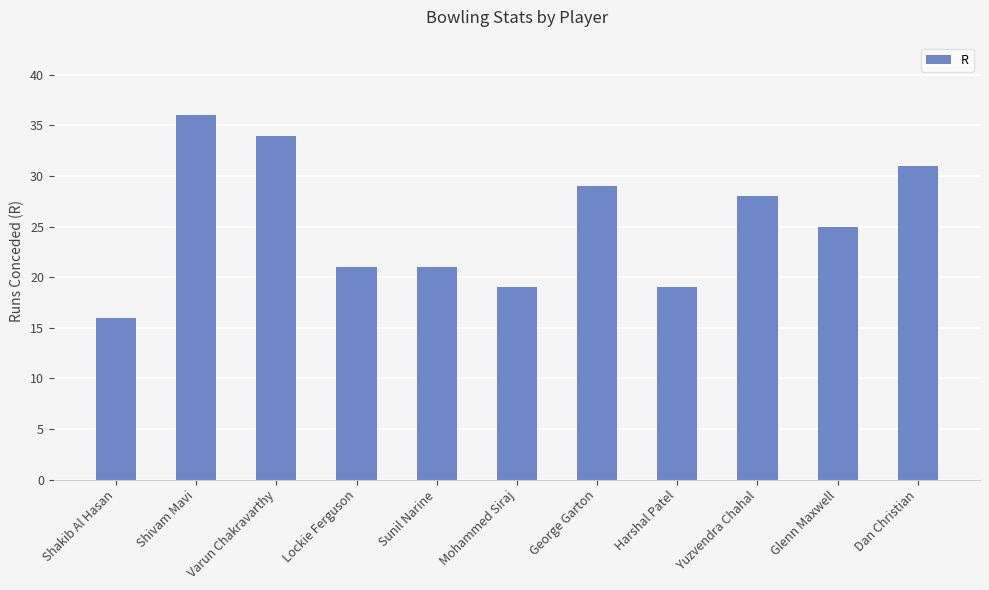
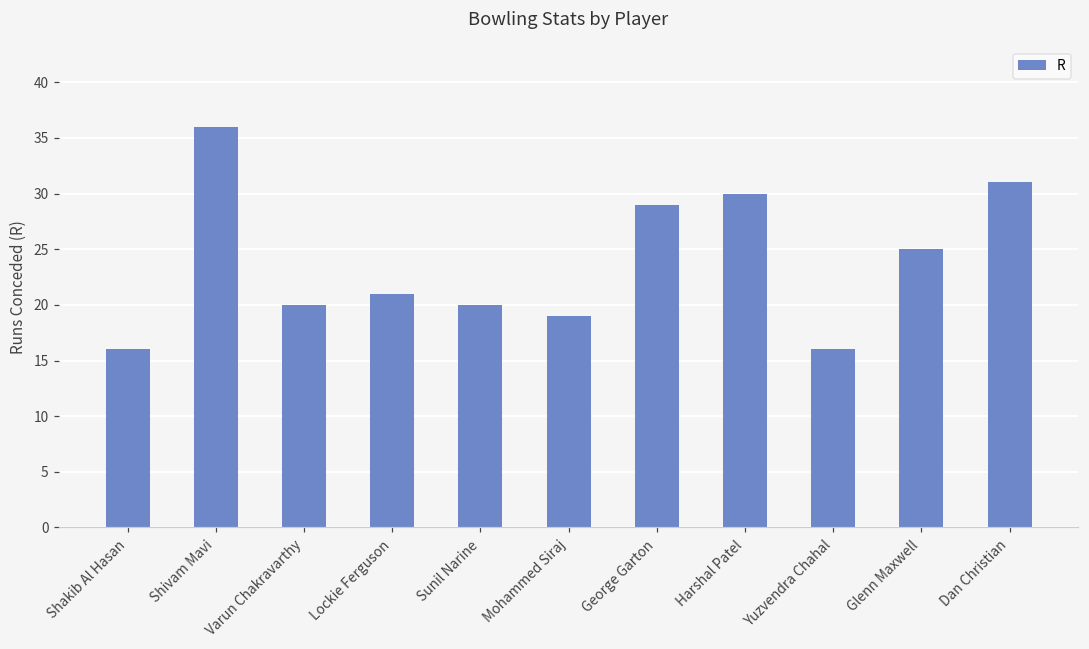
Varun Chakravarthy: 34 -> 20
Sunil Narine: 21 -> 20
Harshal Patel: 19 -> 30
Yuzvendra Chahal: 28 -> 16
